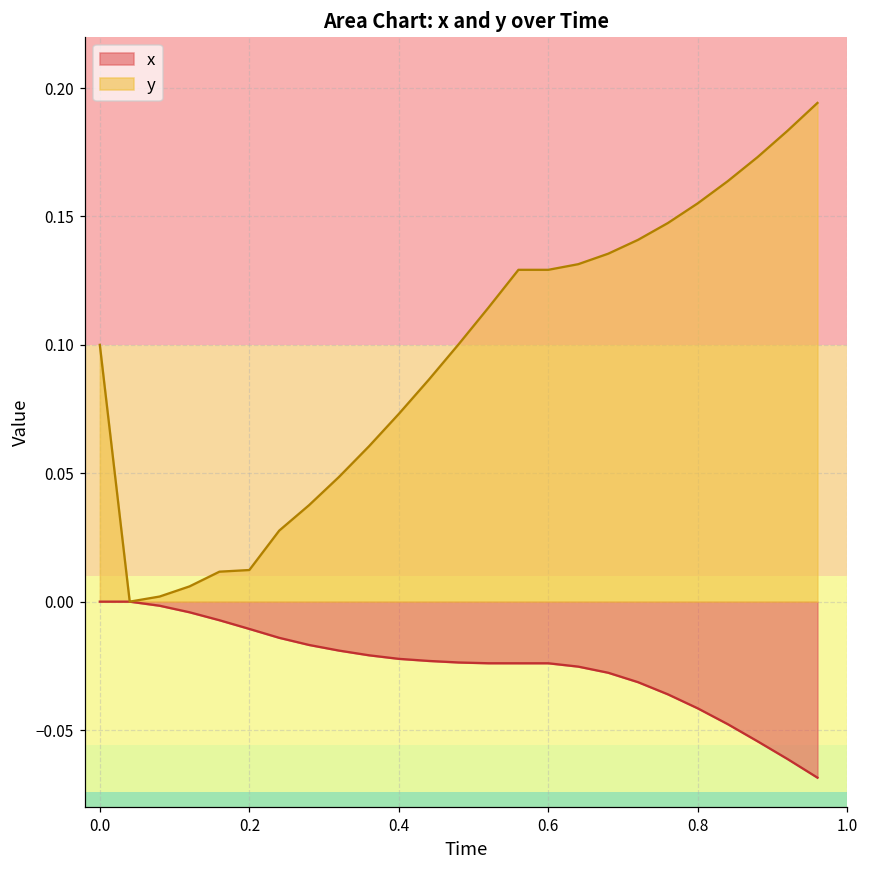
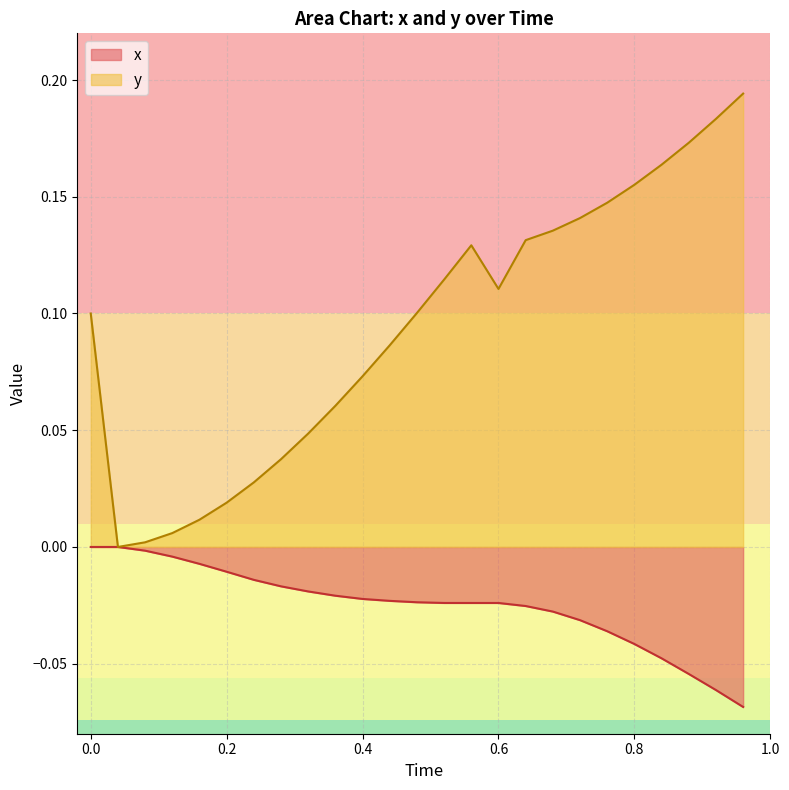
y, 0.2: 0.012 -> 0.019
y, 0.6: 0.129 -> 0.111
